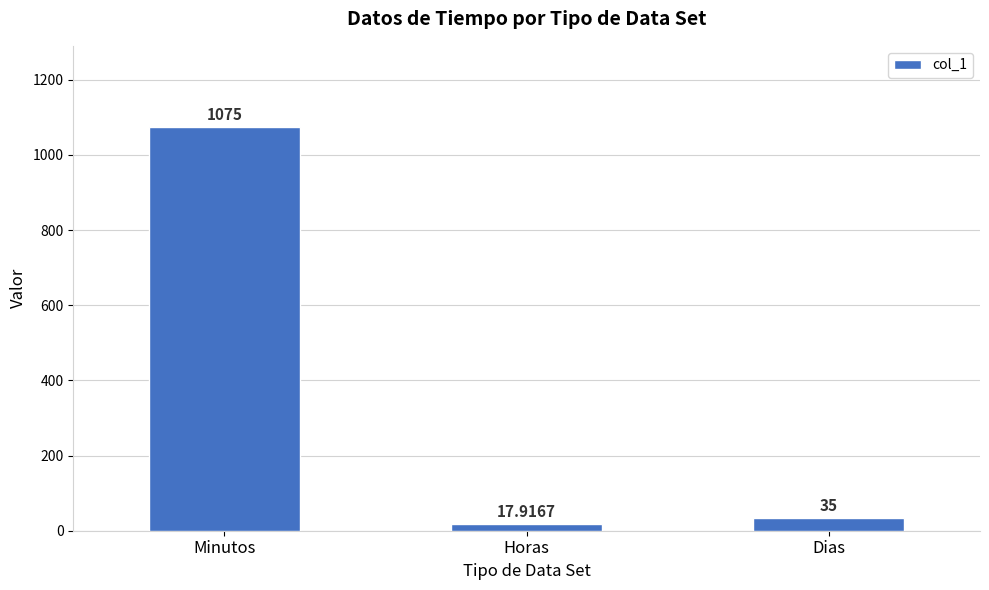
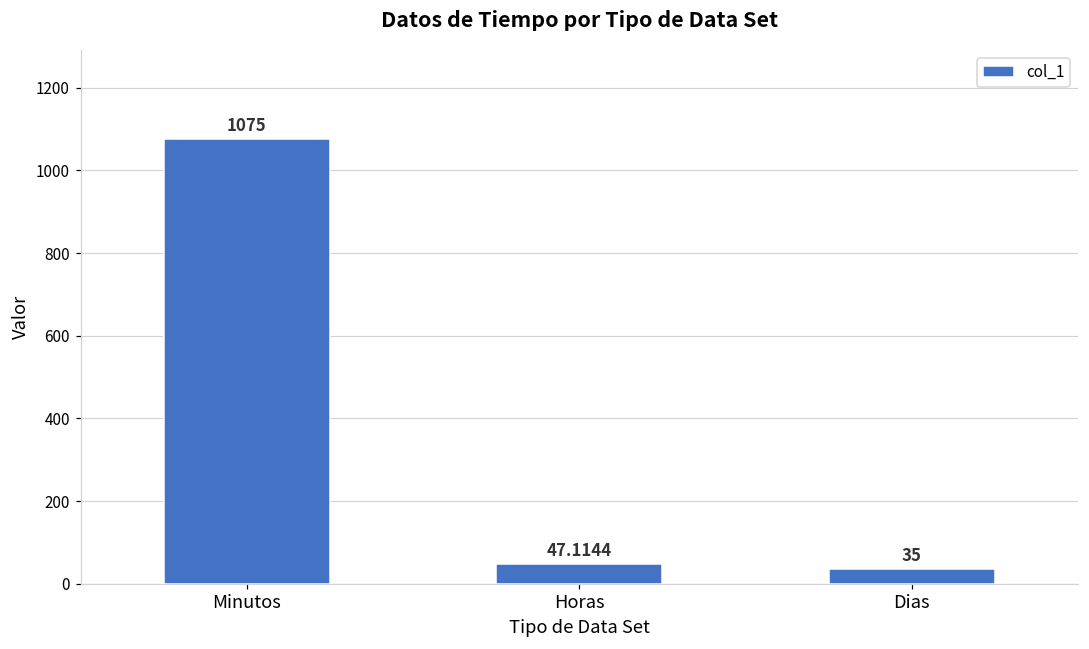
Horas: 17.9167 -> 47.1144
